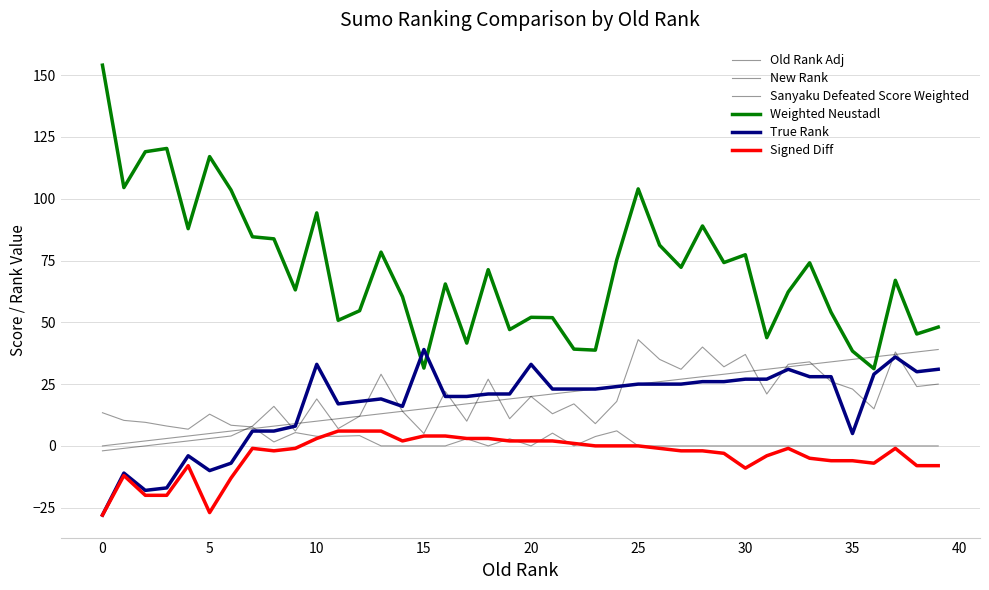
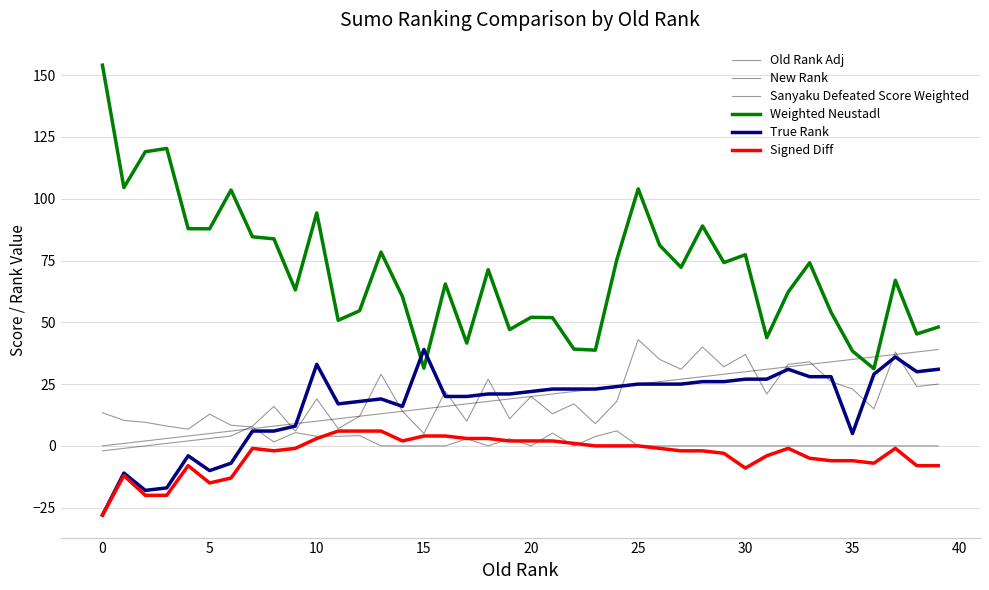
Weighted Neustadl, 5: 117 -> 88
Signed Diff, 5: -27 -> -15
True Rank, 20: 33 -> 22
